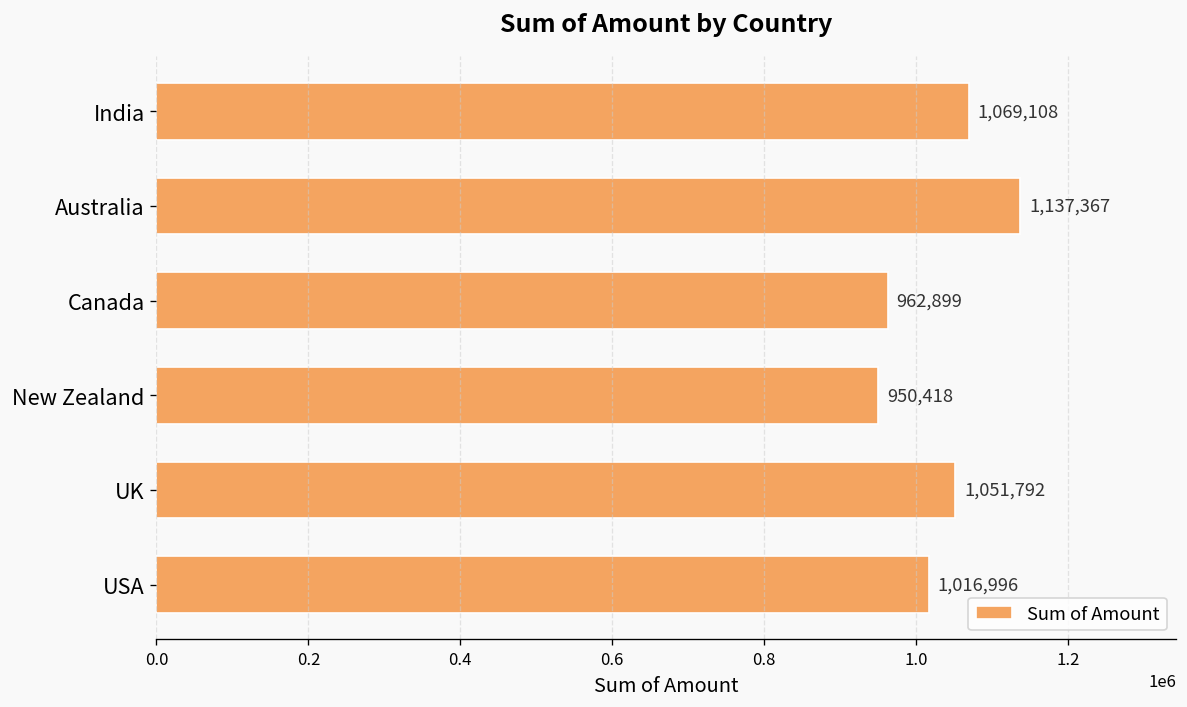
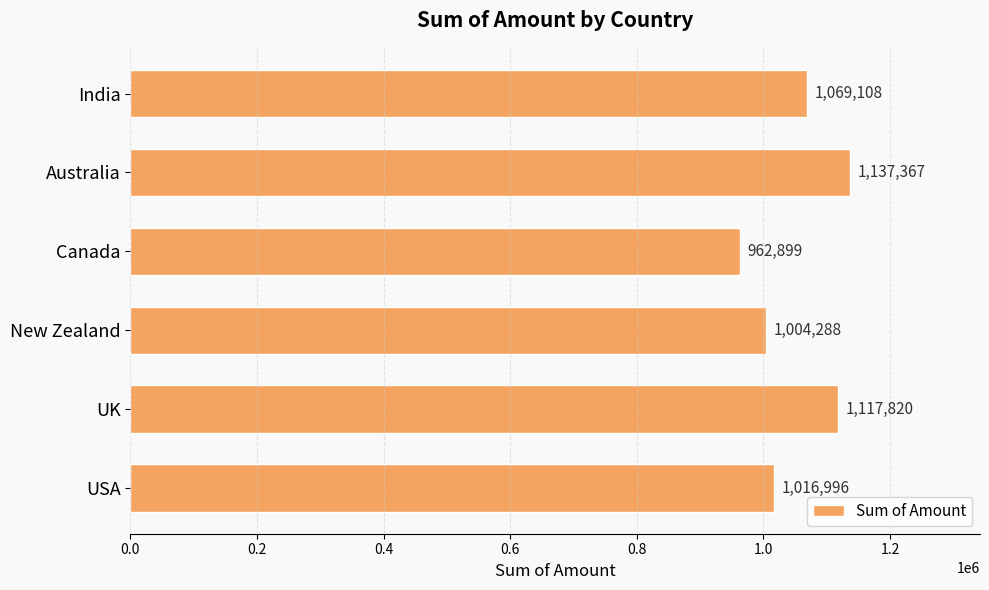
New Zealand: 950,418 -> 1,004,288
UK: 1,051,792 -> 1,117,820
